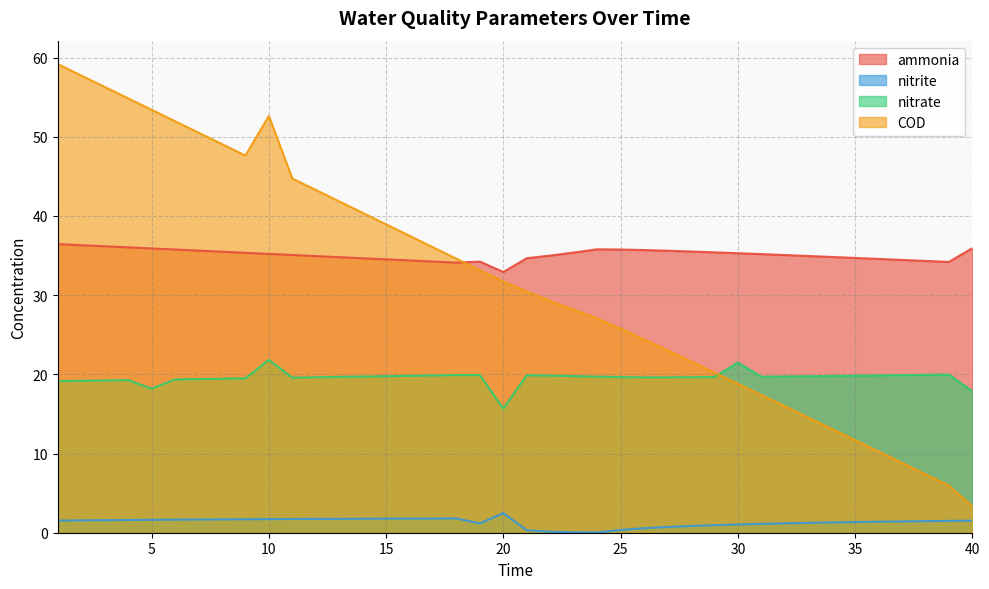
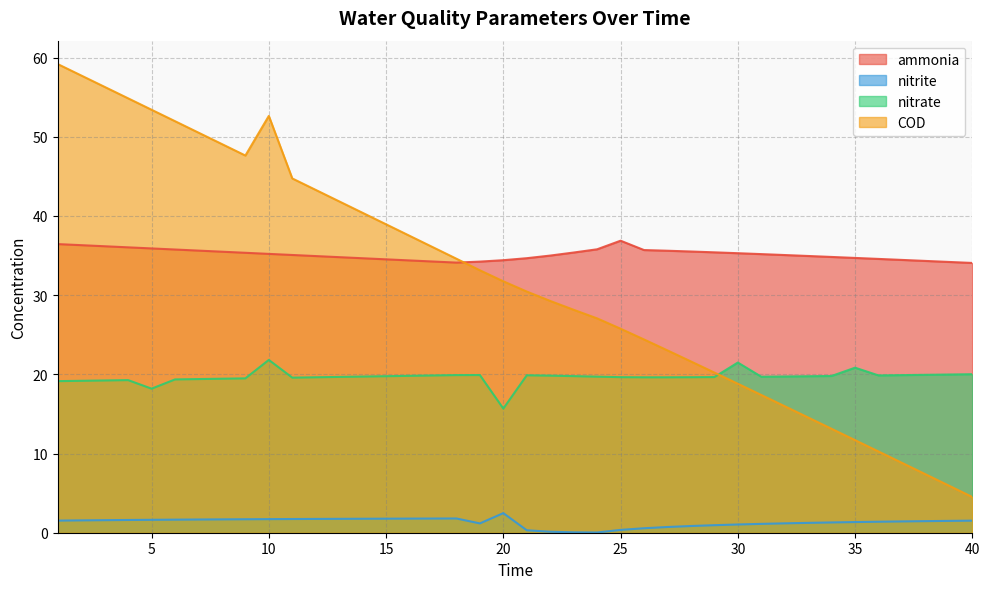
ammonia, 20: 33 -> 34
ammonia, 25: 36 -> 37
nitrate, 35: 20 -> 21
ammonia, 40: 36 -> 34
nitrate, 40: 18 -> 20
COD, 40: 3 -> 5
